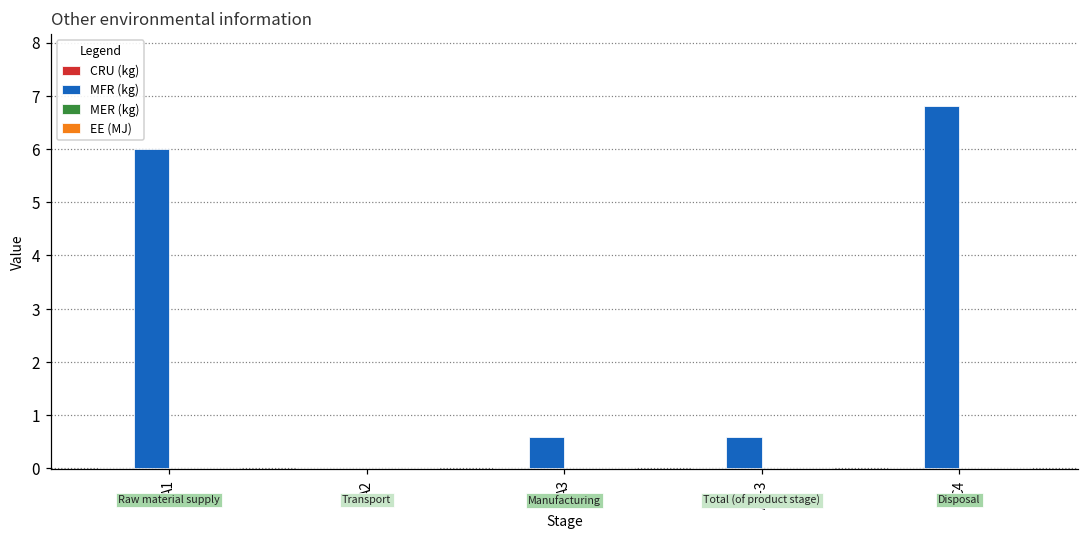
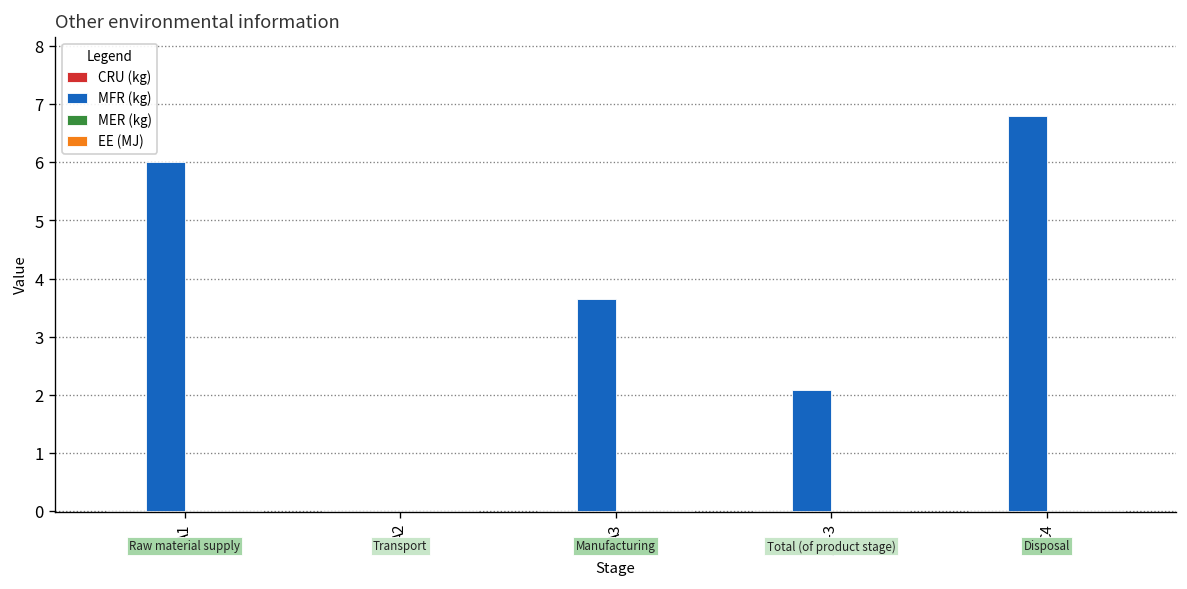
MFR (kg), A3: 0.6 -> 3.6
MFR (kg), A1-3: 0.6 -> 2.1
